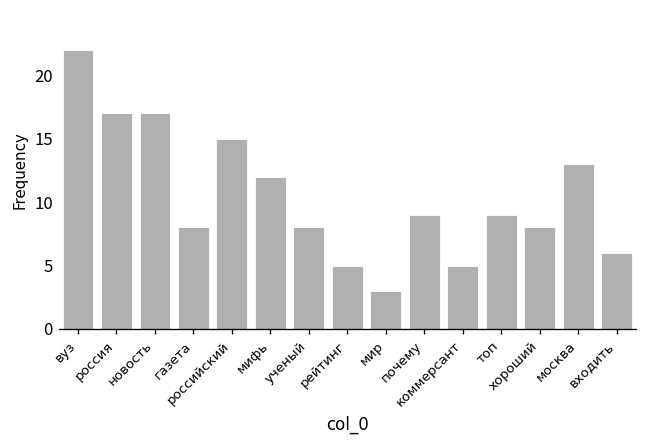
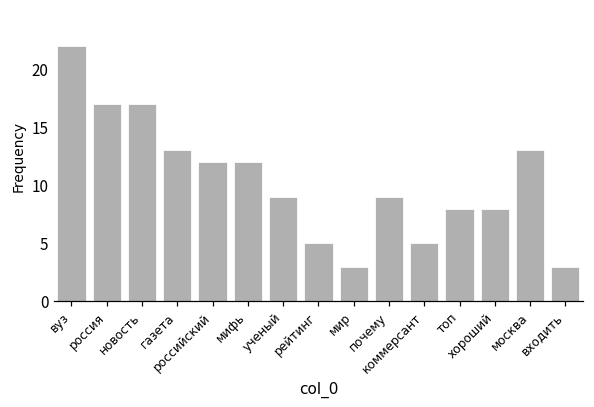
газета: 8 -> 13
российский: 15 -> 12
ученый: 8 -> 9
топ: 9 -> 8
входить: 6 -> 3
